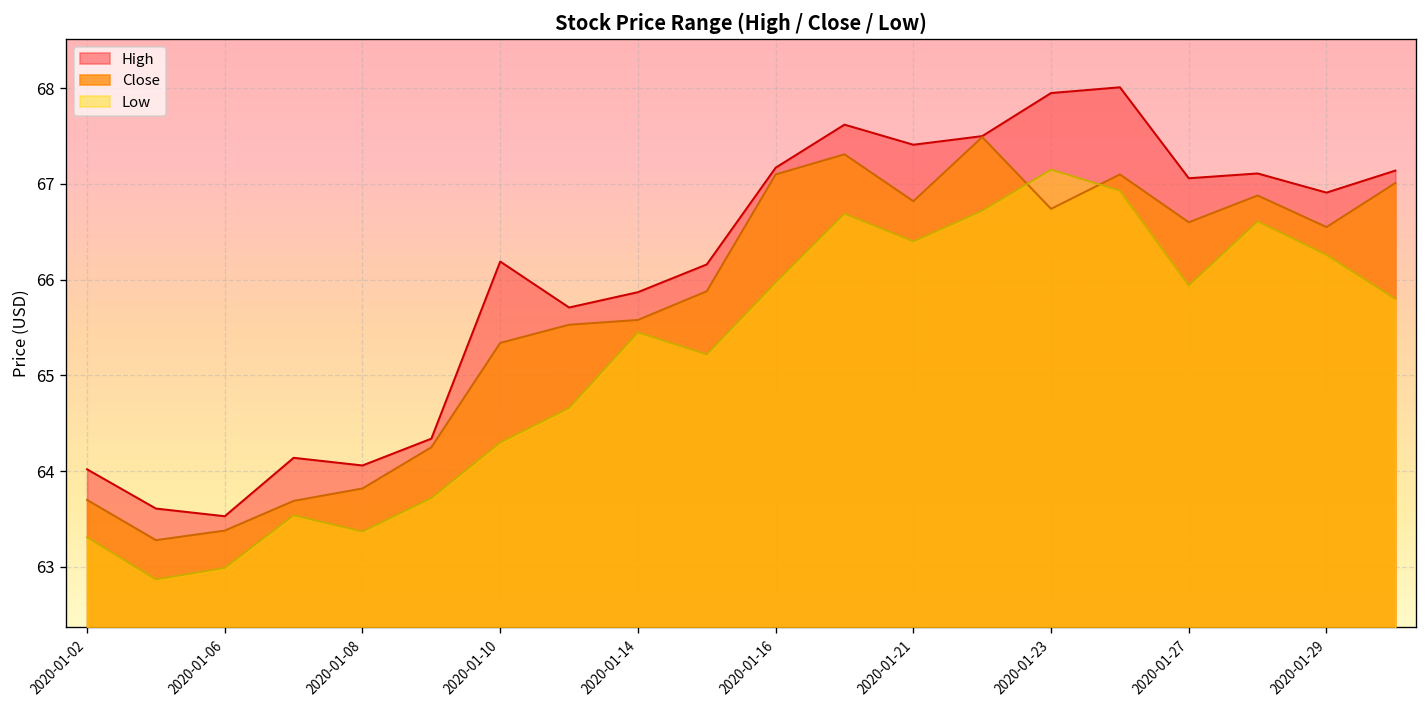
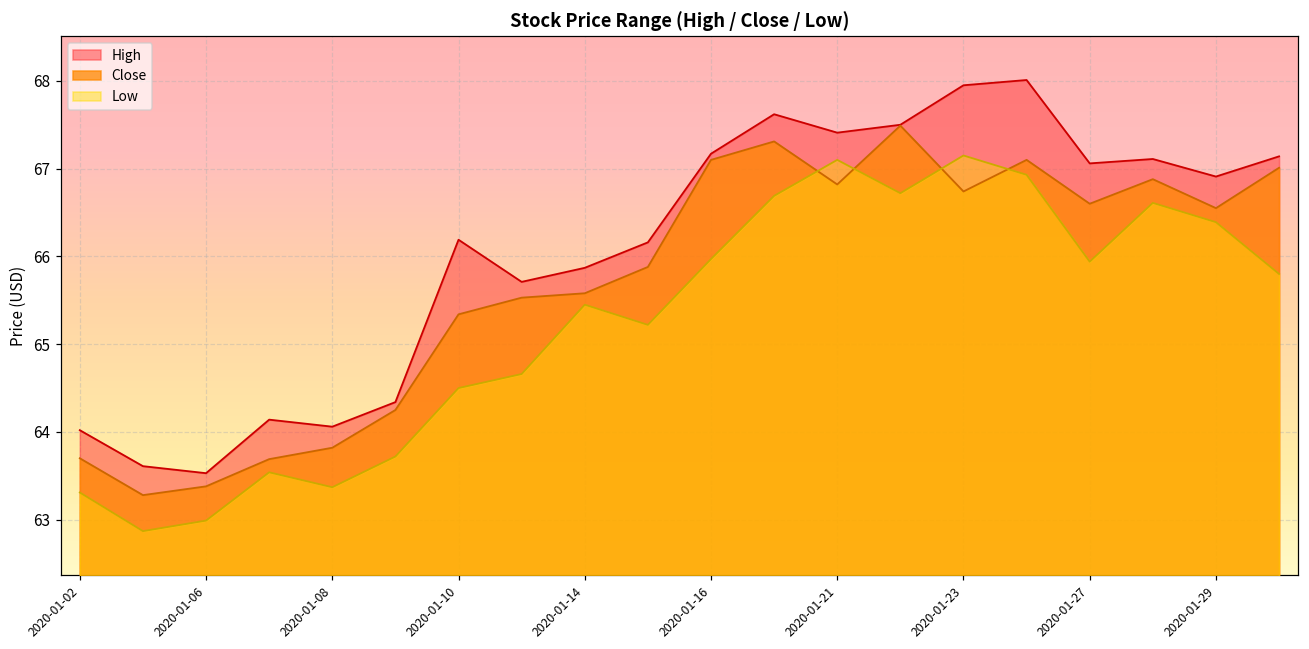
Low, 2020-01-10: 64.3 -> 64.5
Low, 2020-01-21: 66.4 -> 67.1
Low, 2020-01-29: 66.3 -> 66.4
